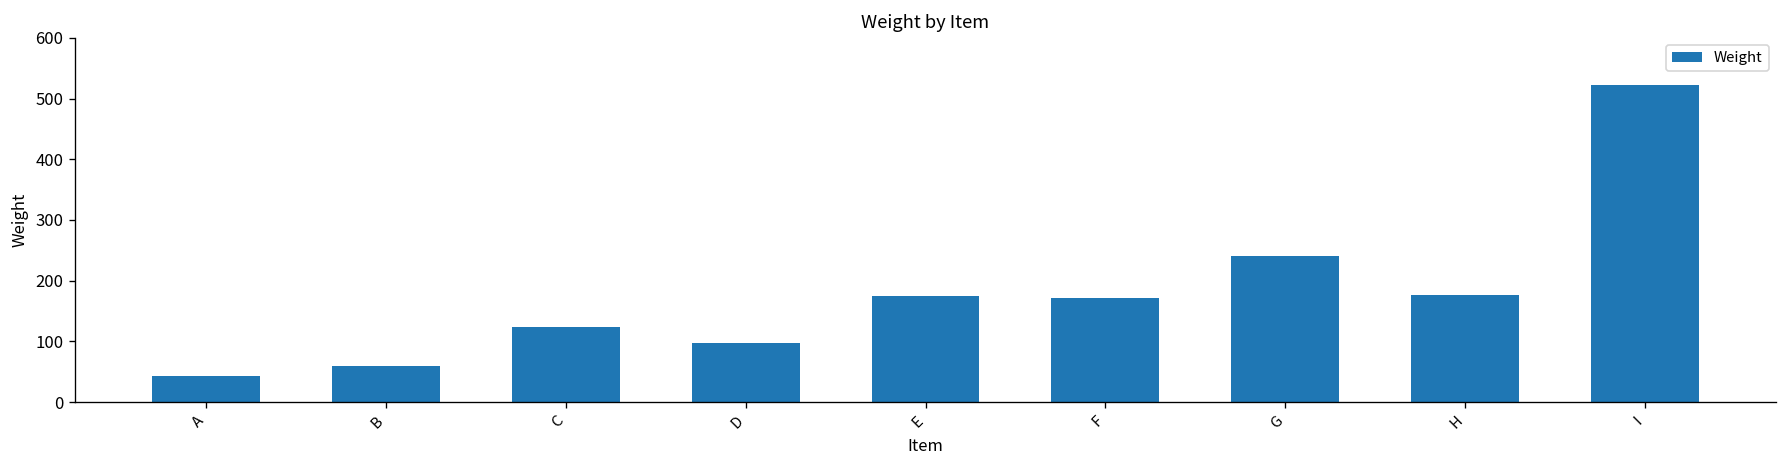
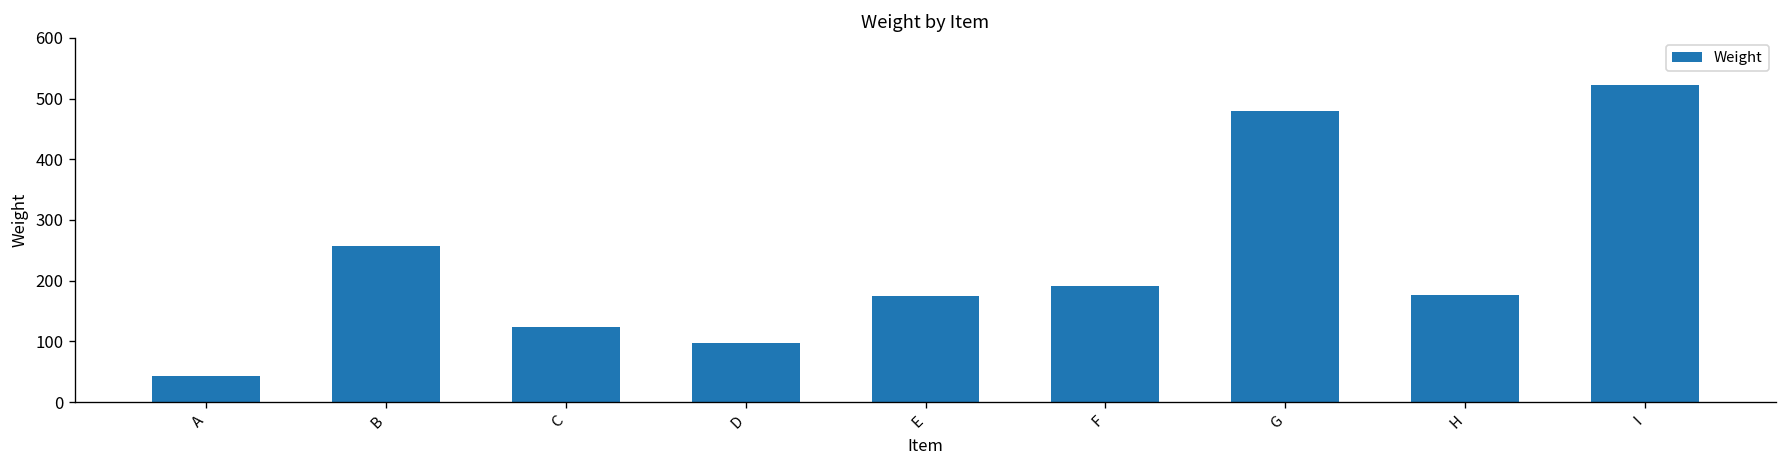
B: 60 -> 260
F: 170 -> 190
G: 240 -> 480
